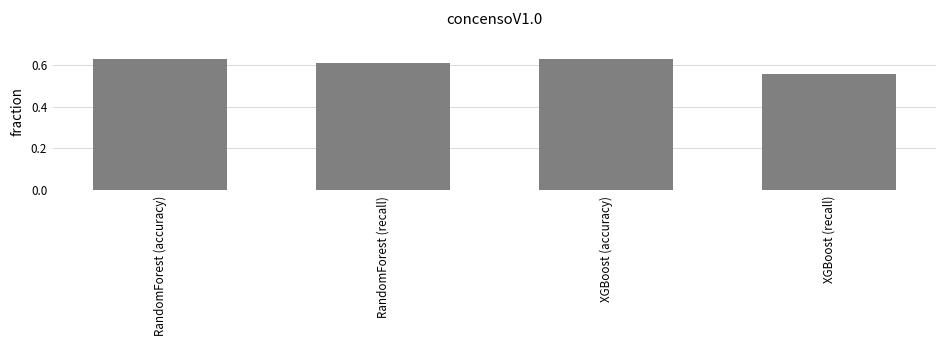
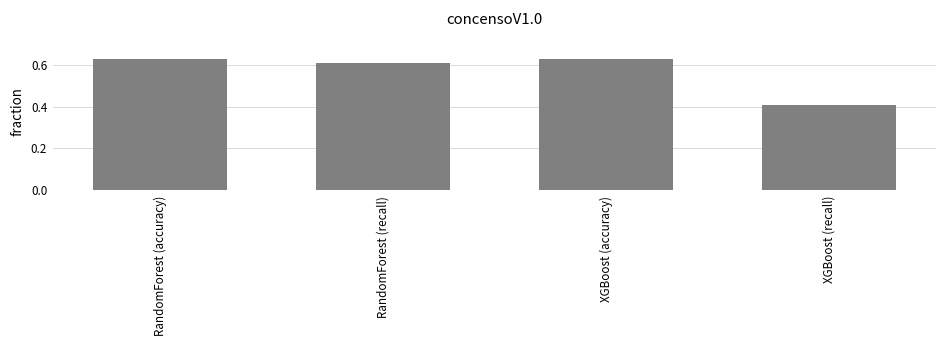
XGBoost (recall): 0.56 -> 0.41
